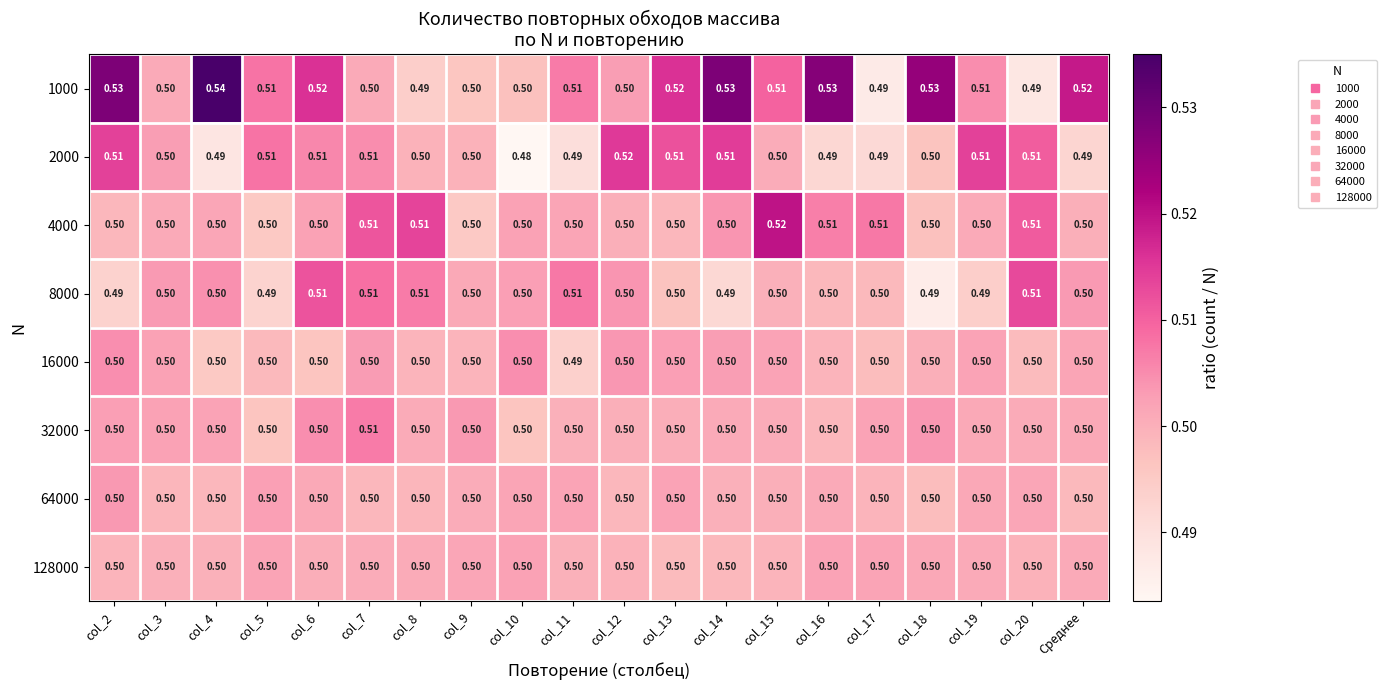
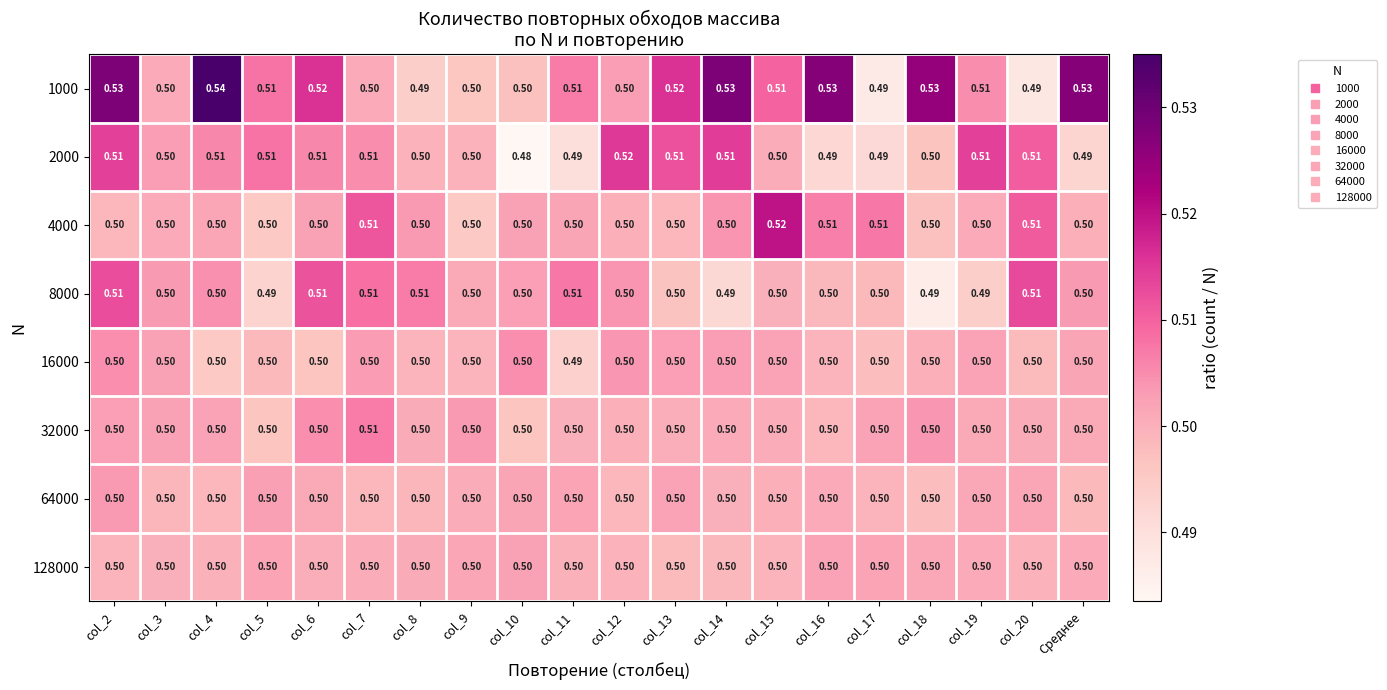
1000, Среднее: 0.52 -> 0.53
2000, col_4: 0.49 -> 0.51
4000, col_8: 0.51 -> 0.50
8000, col_2: 0.49 -> 0.51
